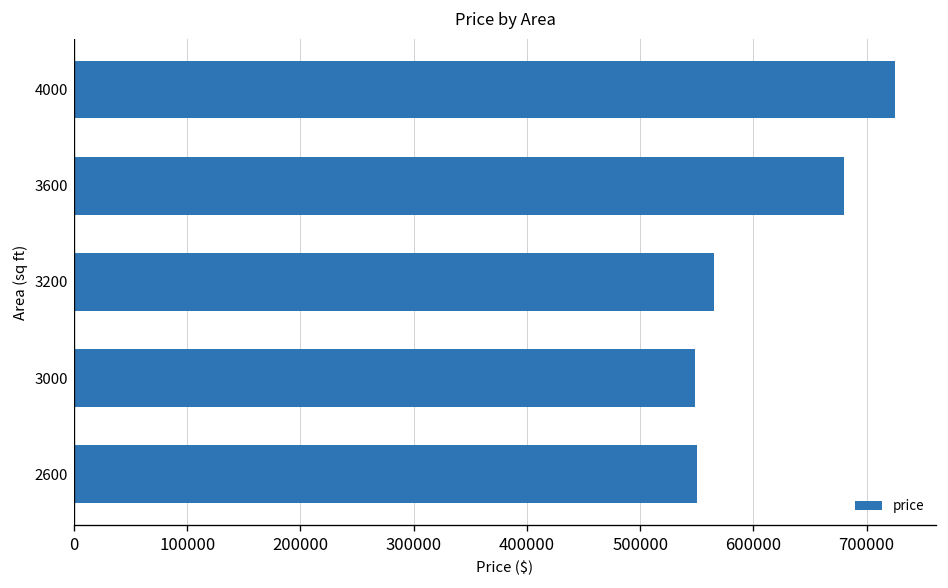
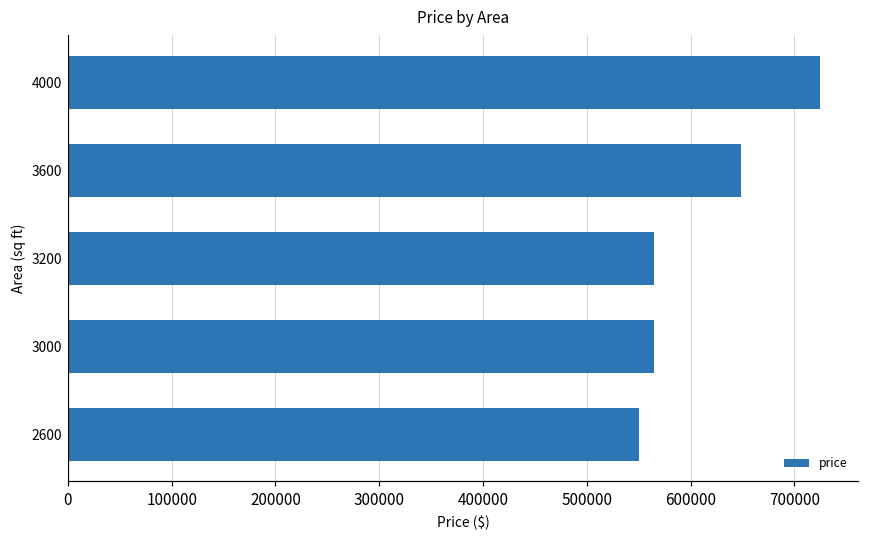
3600: 680000 -> 650000
3000: 550000 -> 570000
